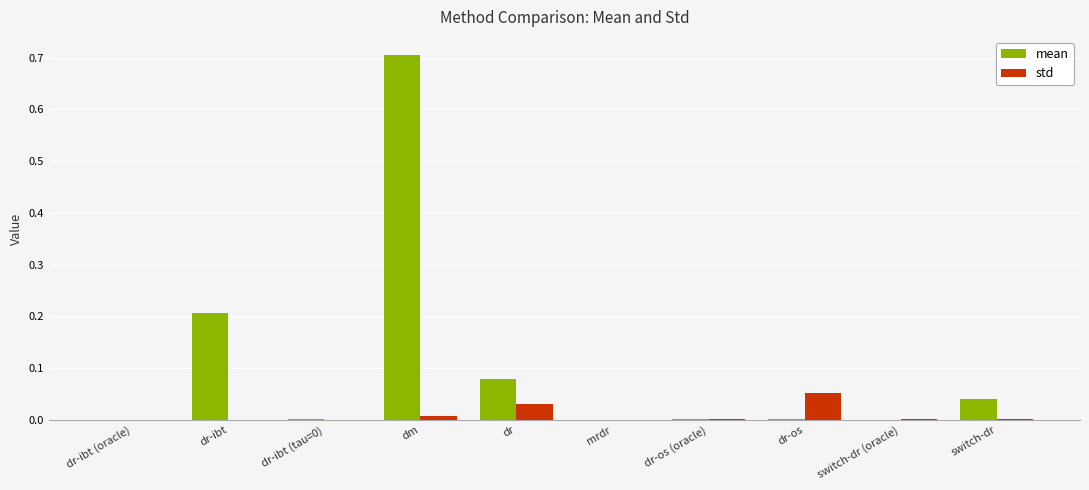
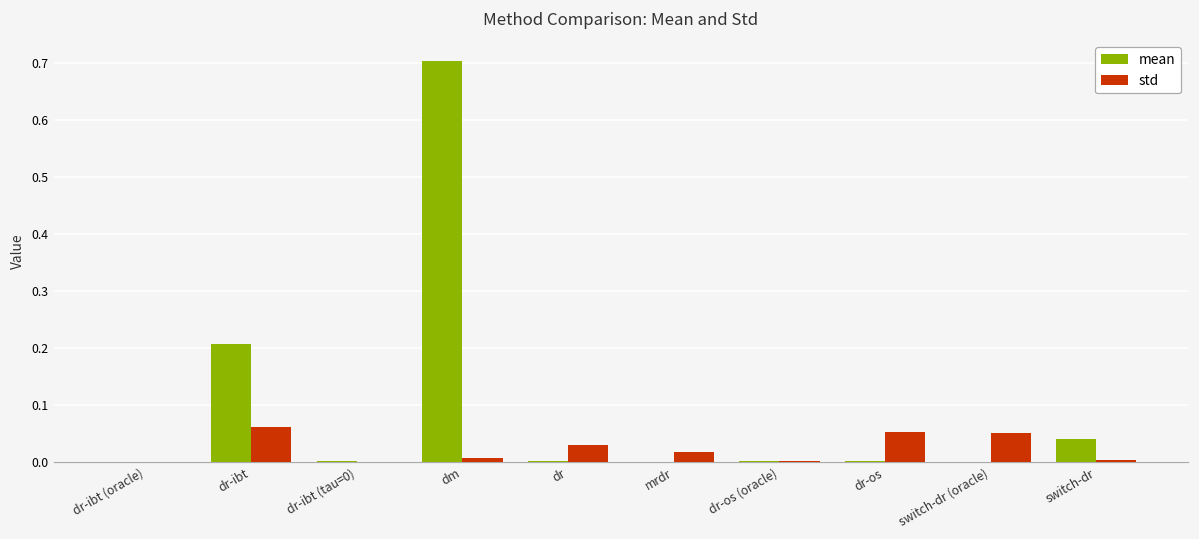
std, dr-ibt: 0.00 -> 0.06
mean, dr: 0.08 -> 0.00
std, mrdr: 0.00 -> 0.02
std, switch-dr (oracle): 0.00 -> 0.05
